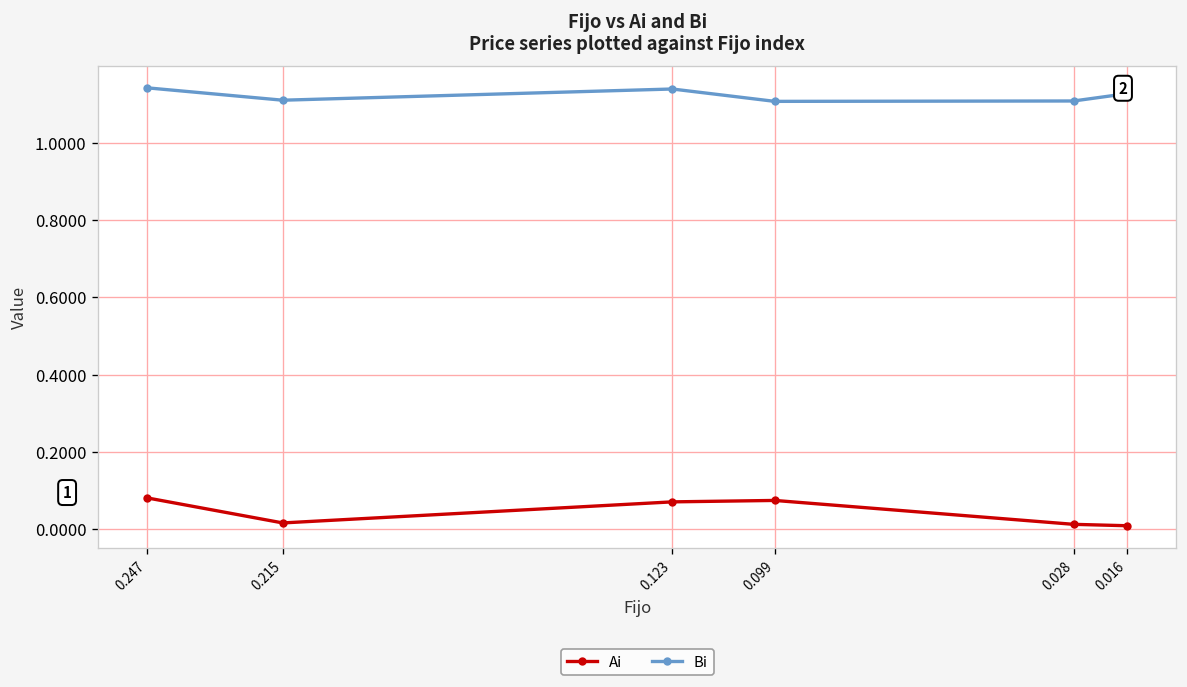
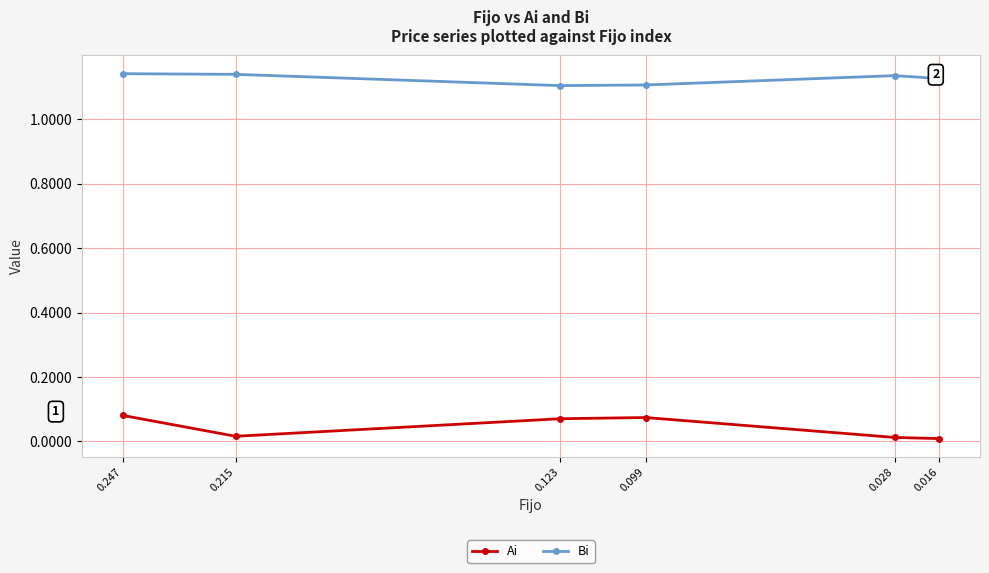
Bi, 0.215: 1.11 -> 1.14
Bi, 0.123: 1.14 -> 1.11
Bi, 0.028: 1.11 -> 1.14
